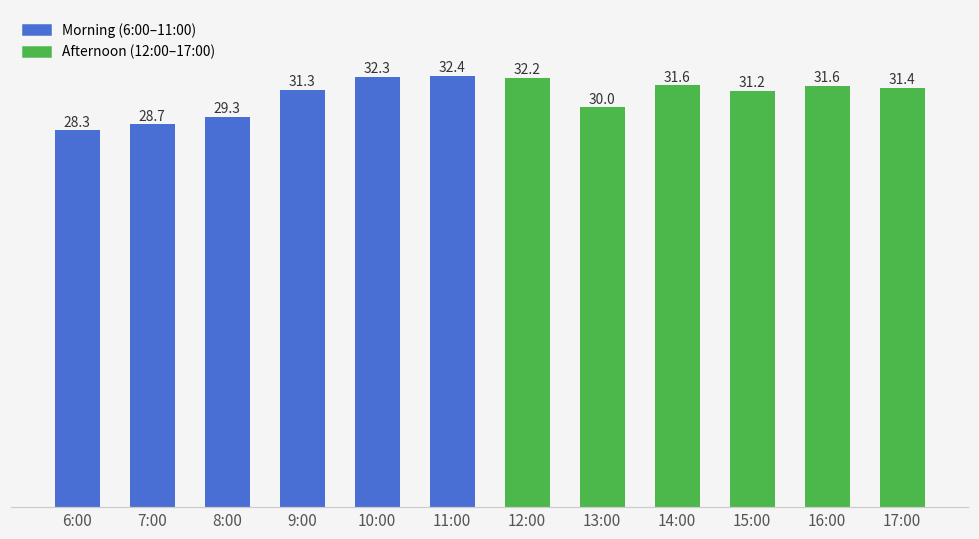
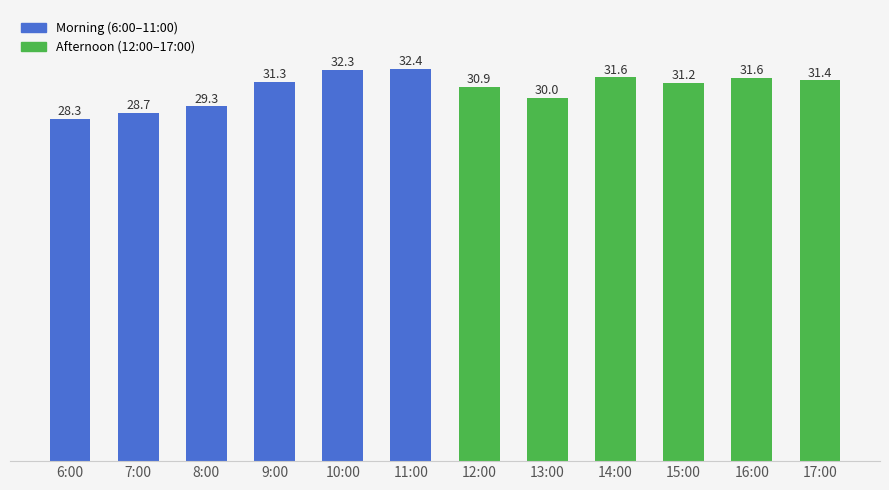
12:00: 32.2 -> 30.9
